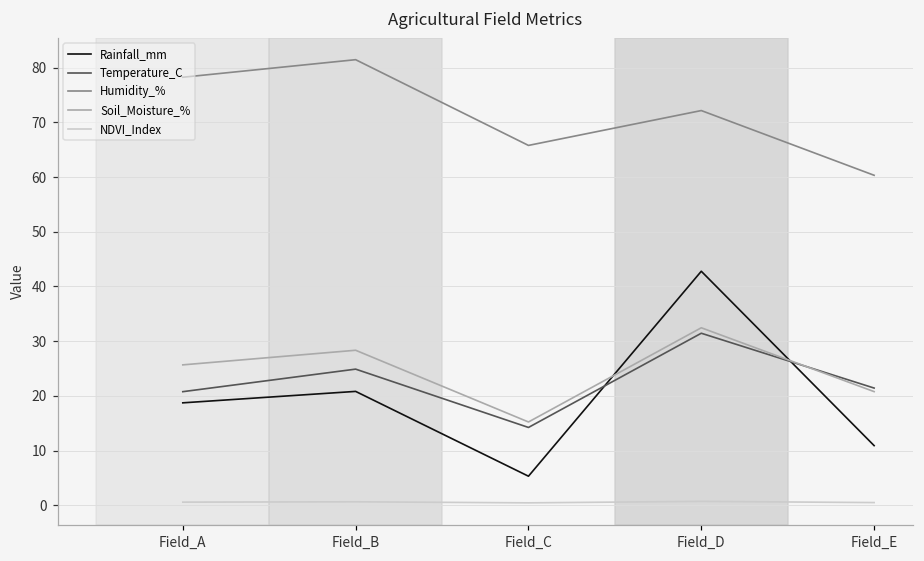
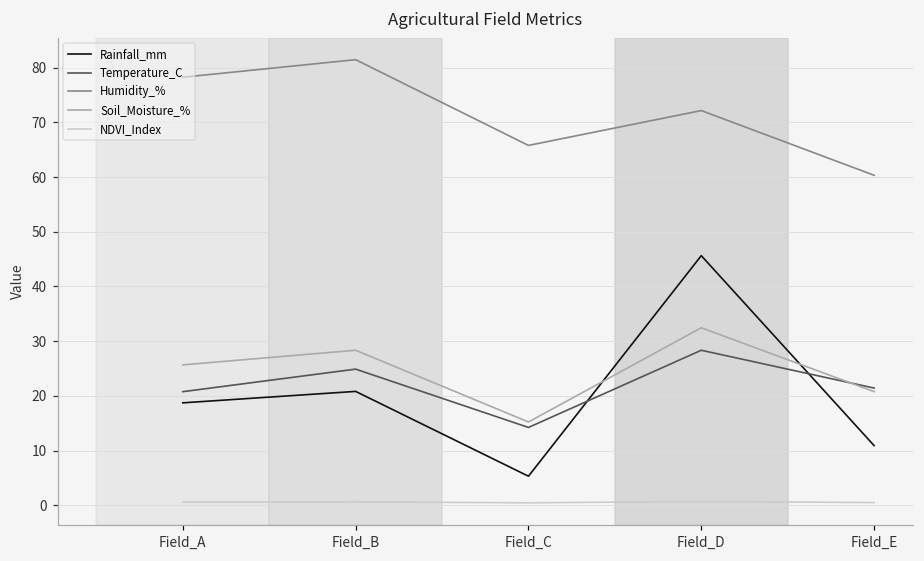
Rainfall_mm, Field_D: 43 -> 46
Temperature_C, Field_D: 31 -> 28
